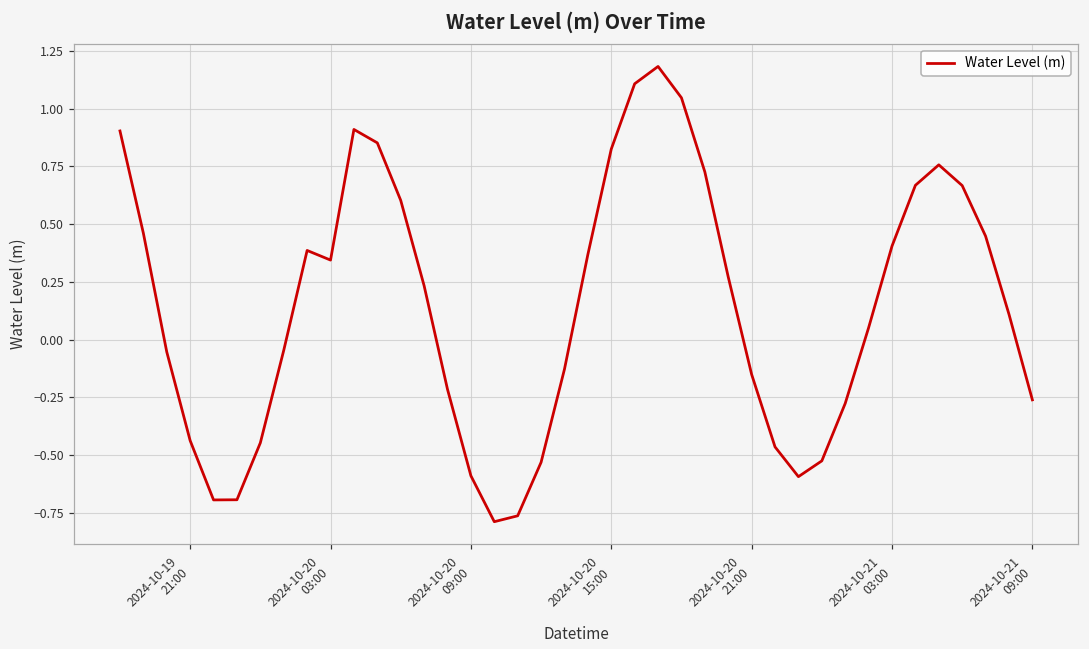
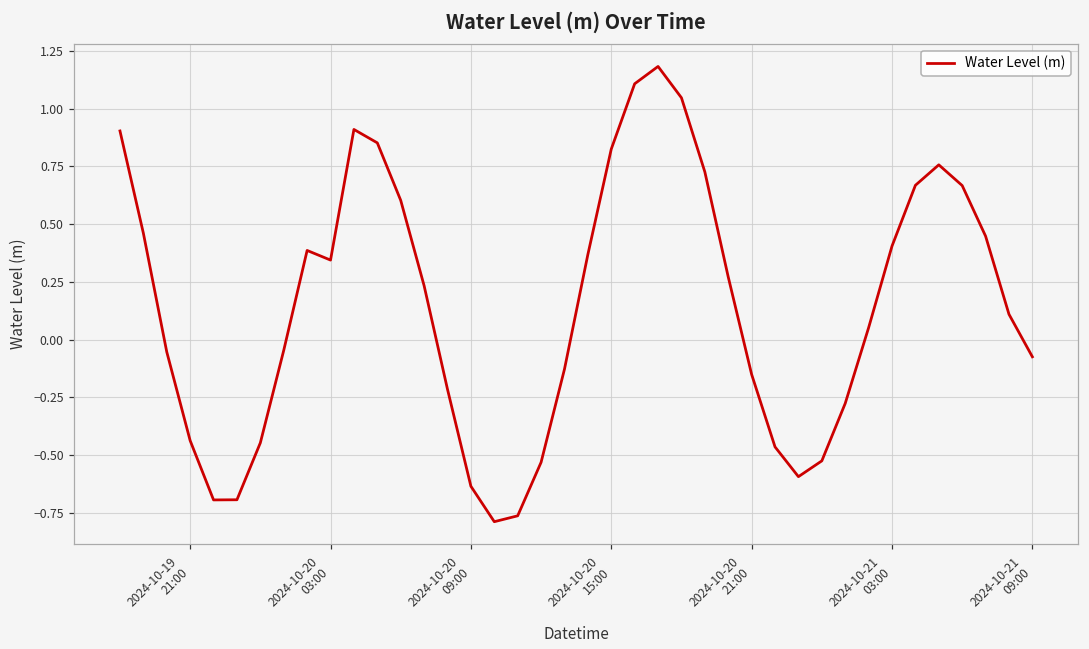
2024-10-20 09:00: -0.59 -> -0.63
2024-10-21 09:00: -0.26 -> -0.07
